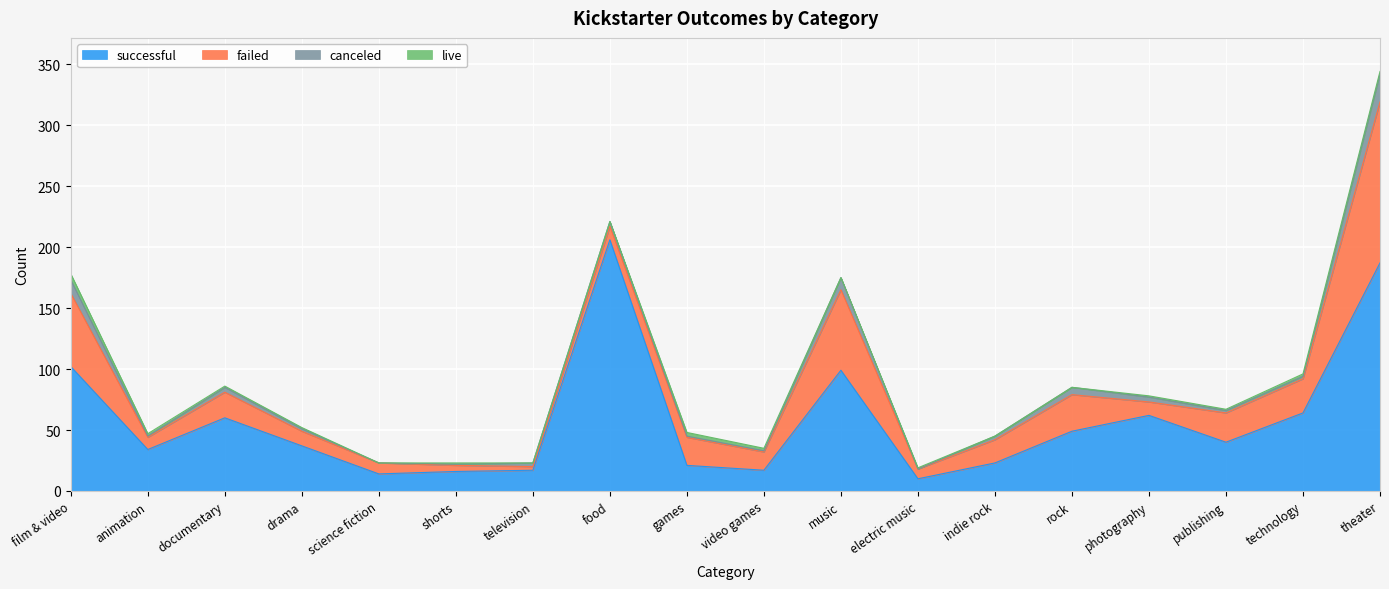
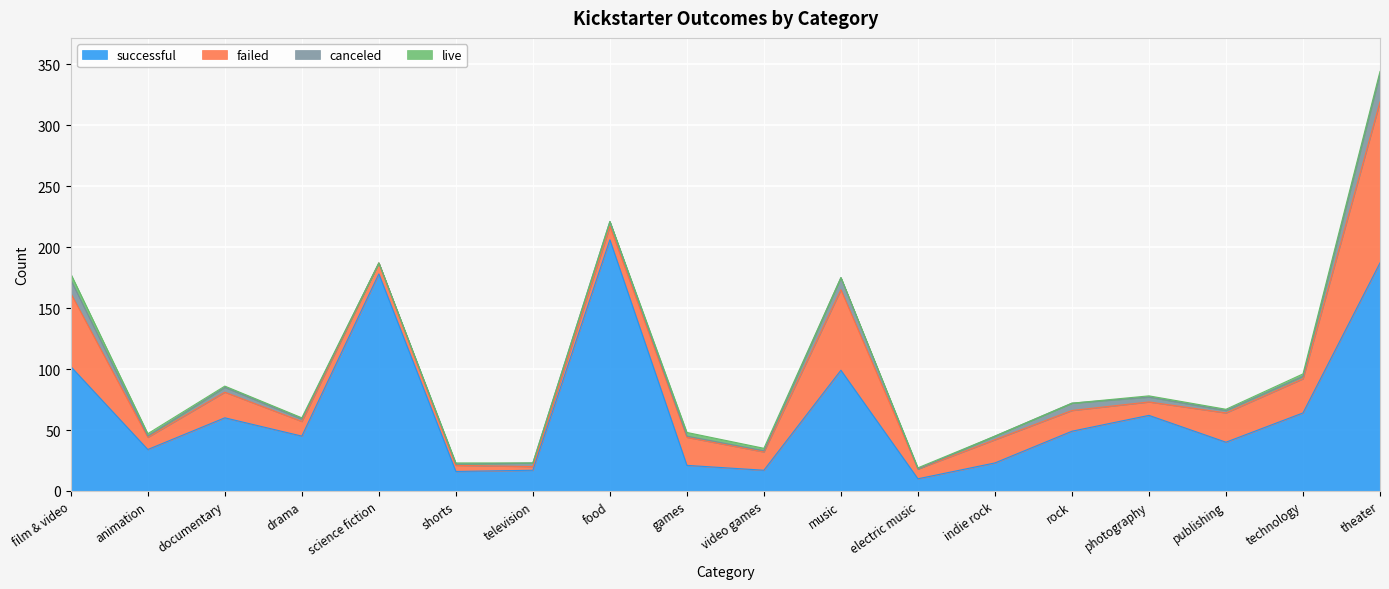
successful, drama: 37 -> 45
successful, science fiction: 14 -> 178
failed, rock: 30 -> 17
